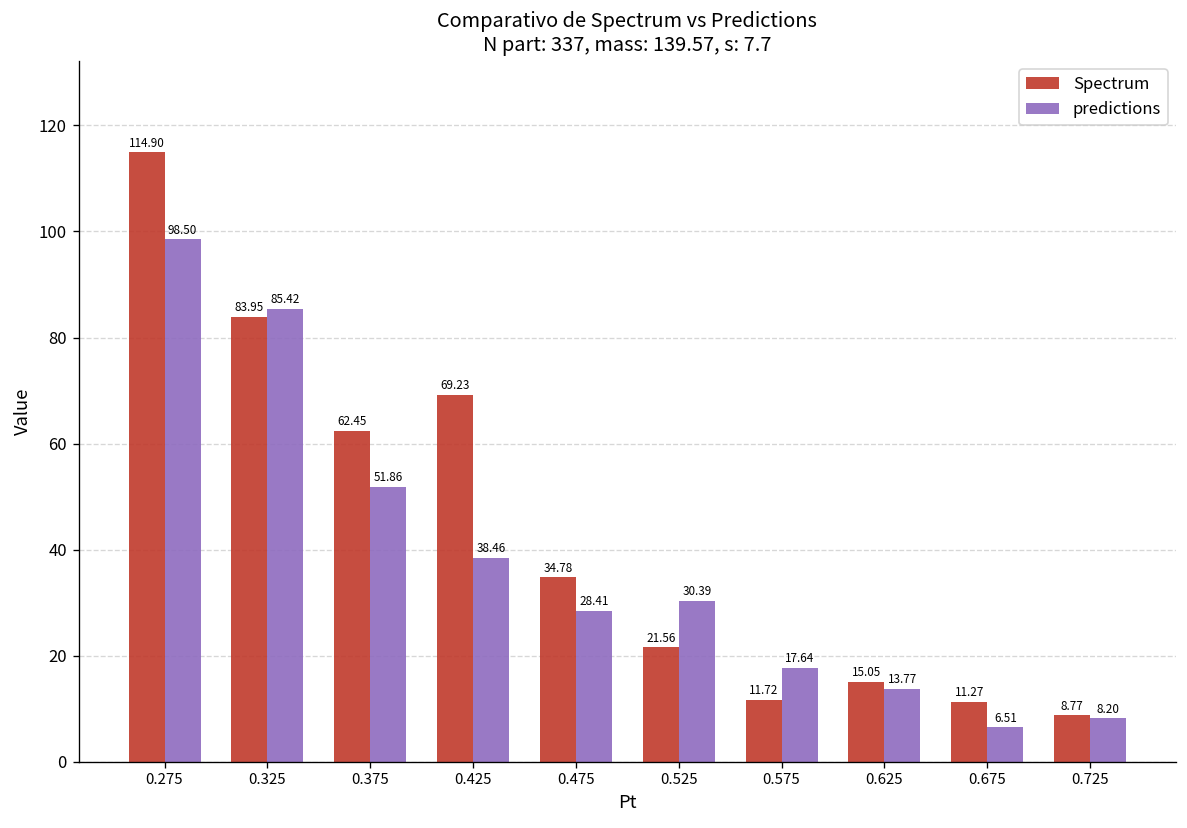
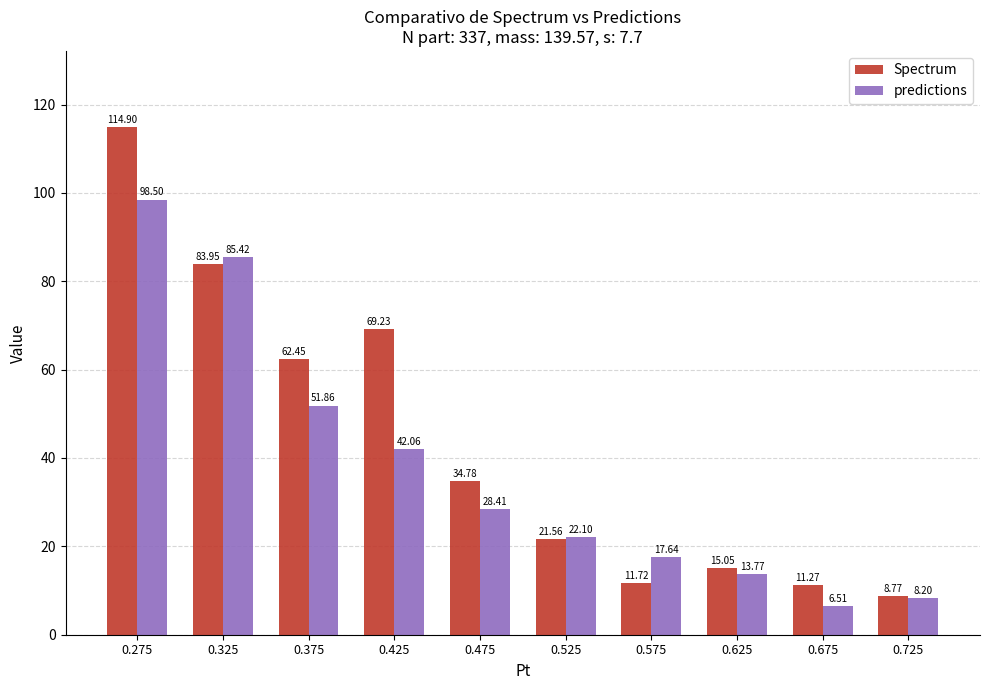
predictions, 0.425: 38.46 -> 42.06
predictions, 0.525: 30.39 -> 22.10
